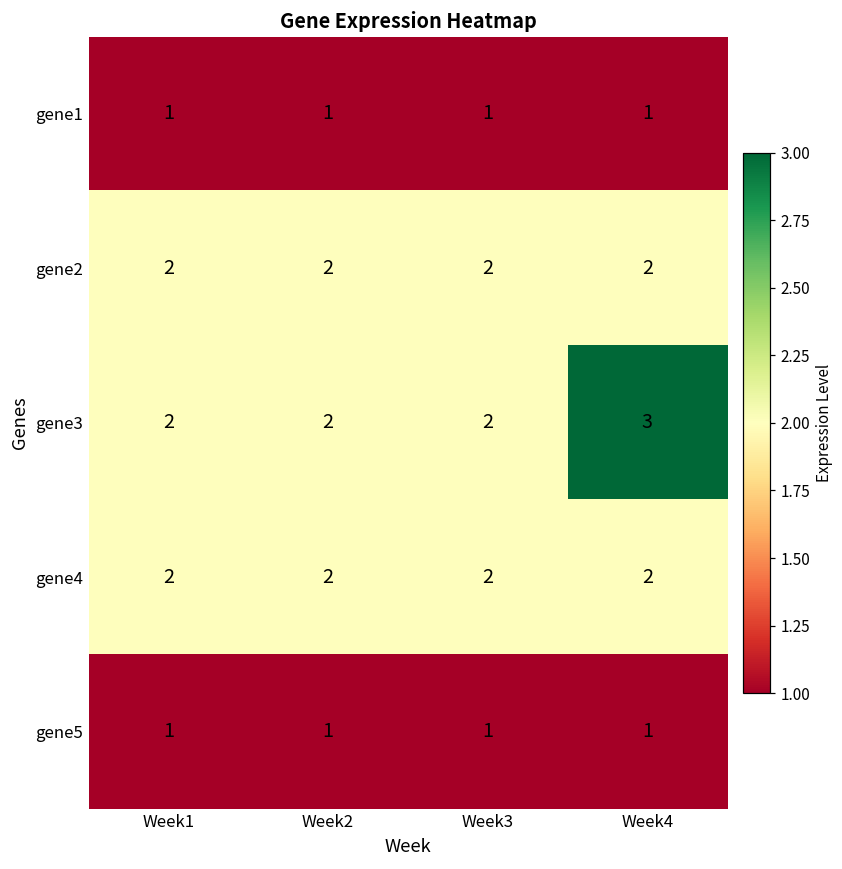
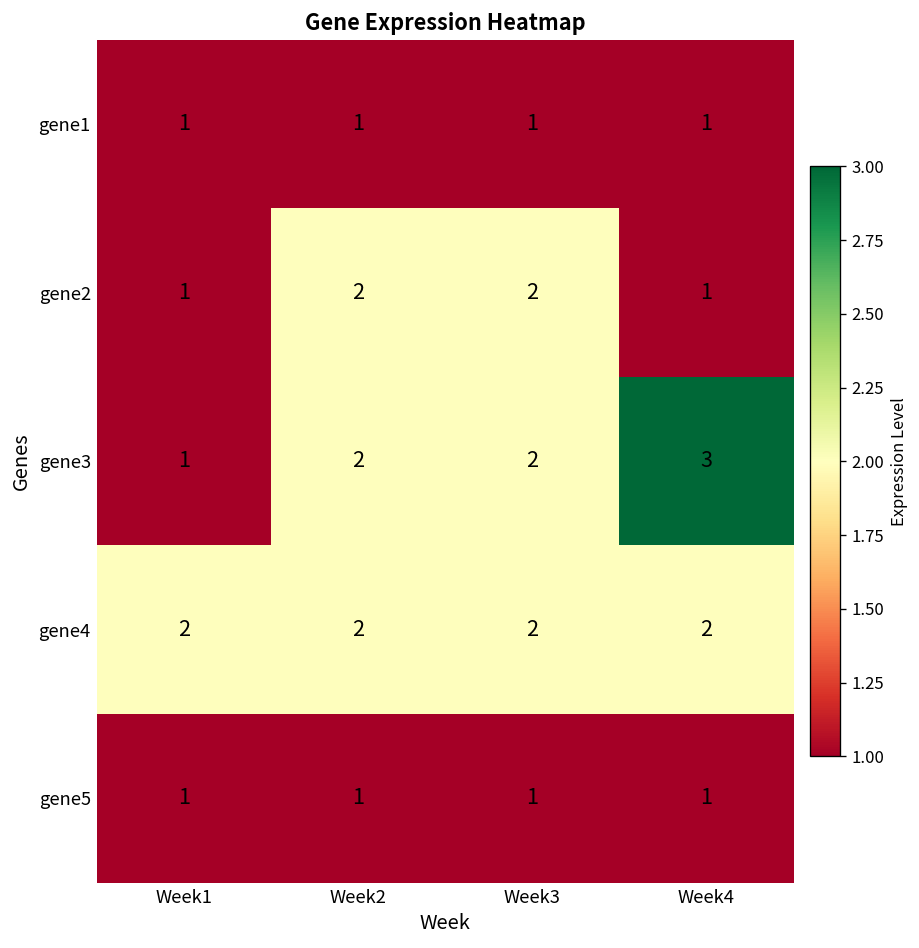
gene2, Week1: 2 -> 1
gene2, Week4: 2 -> 1
gene3, Week1: 2 -> 1
